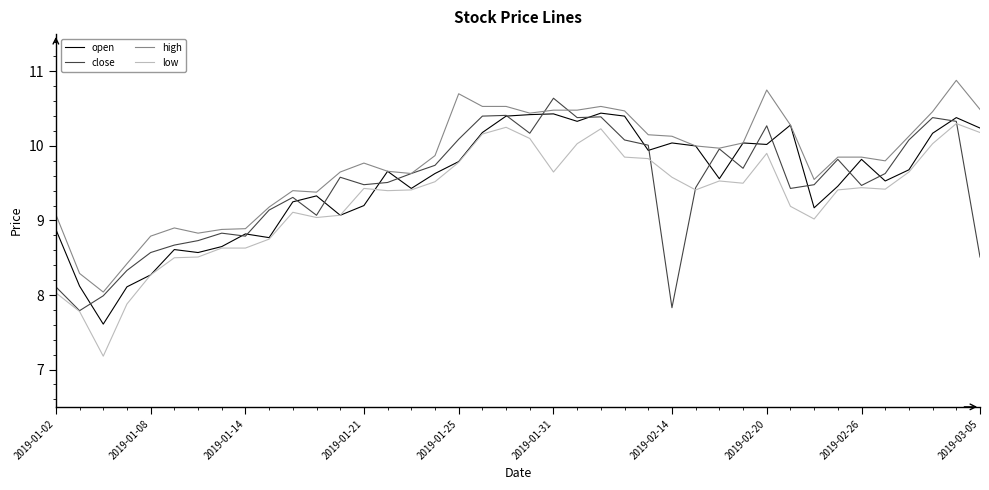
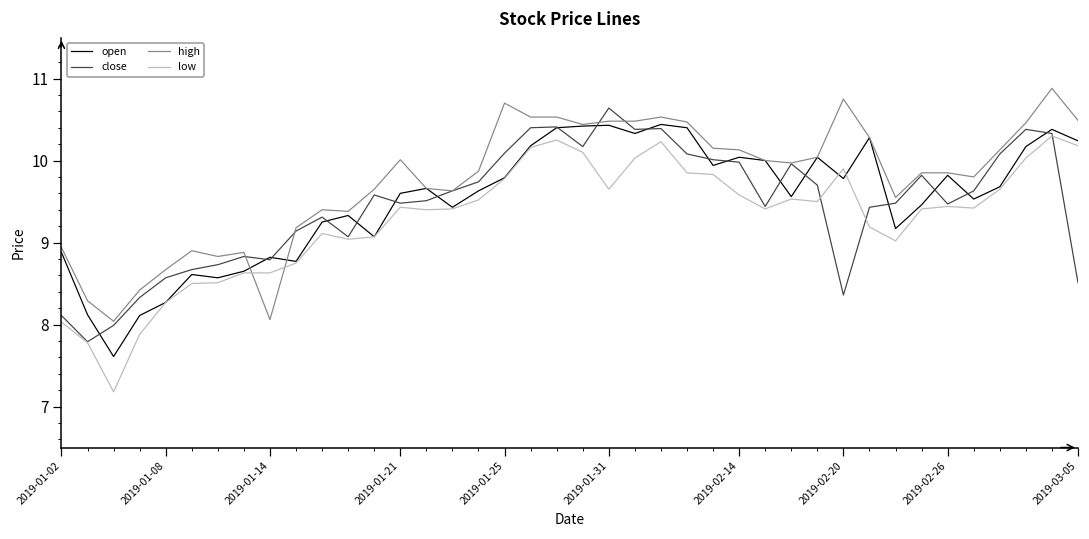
high, 2019-01-02: 9.1 -> 8.9
high, 2019-01-08: 8.8 -> 8.7
high, 2019-01-14: 8.9 -> 8.1
open, 2019-01-21: 9.2 -> 9.6
high, 2019-01-21: 9.8 -> 10.0
close, 2019-02-14: 7.8 -> 10.0
open, 2019-02-20: 10.0 -> 9.8
close, 2019-02-20: 10.3 -> 8.4
